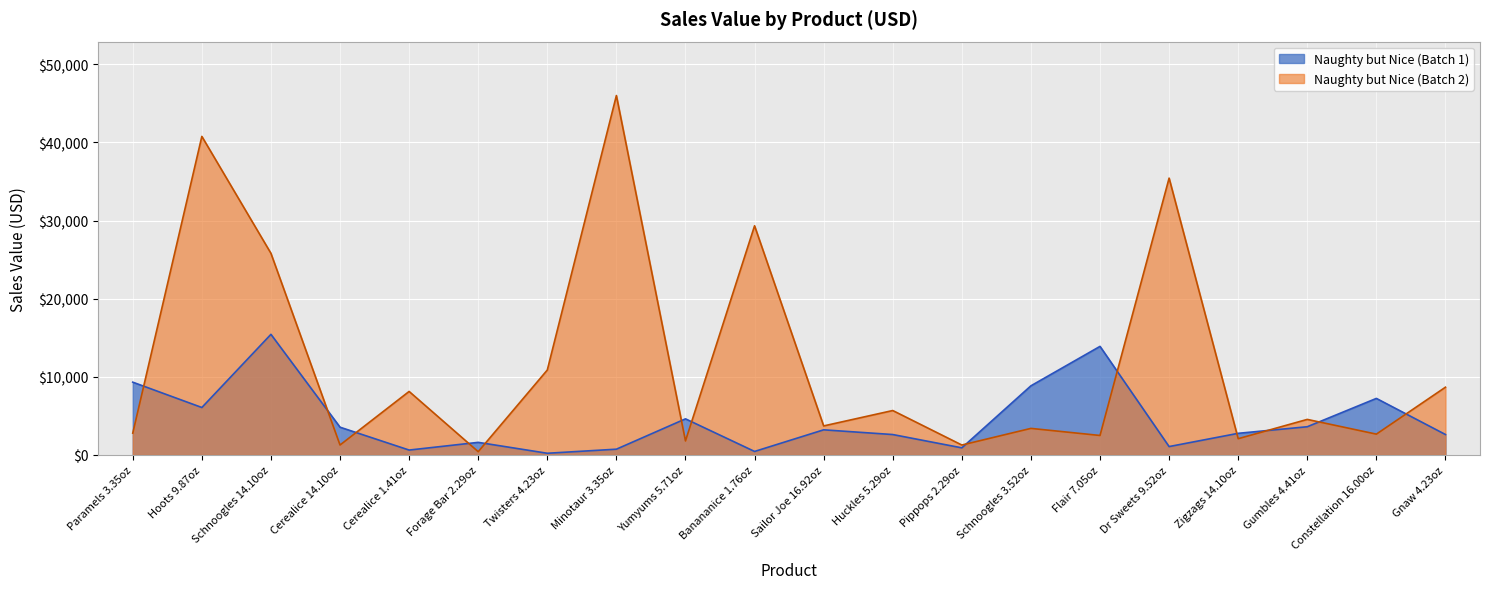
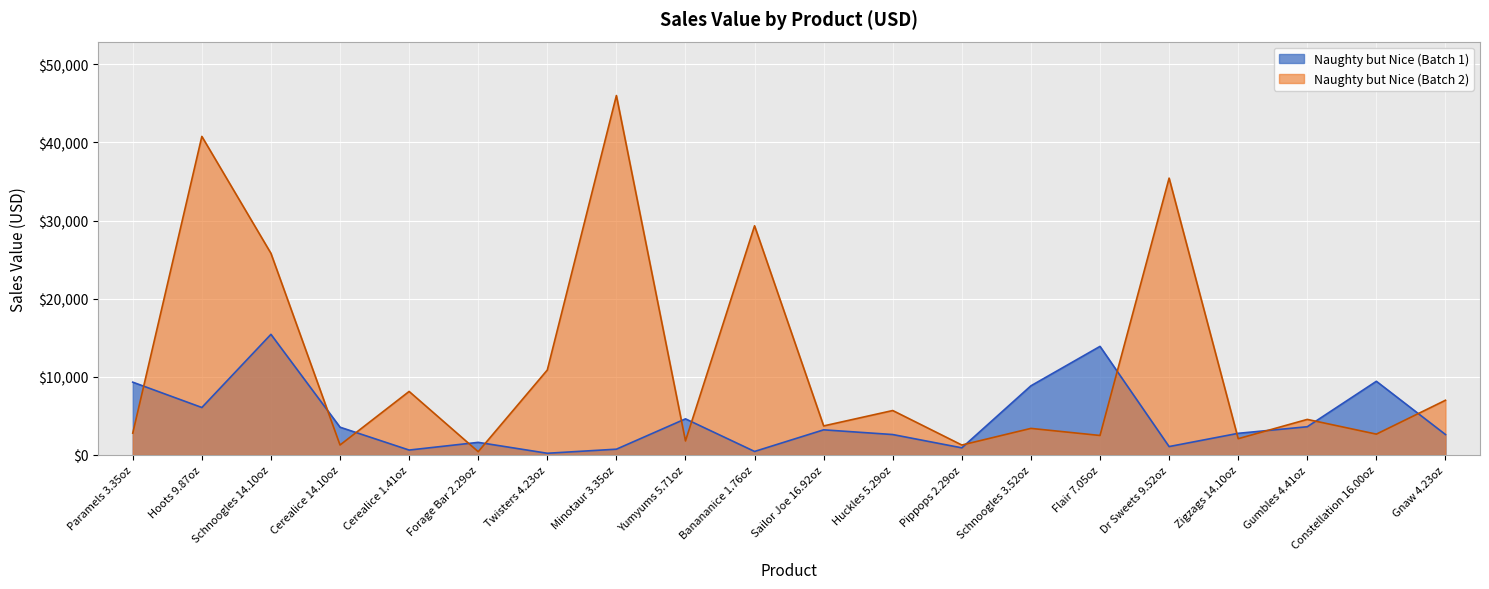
Naughty but Nice (Batch 1), Constellation 16.00oz: $7,000 -> $9,000
Naughty but Nice (Batch 2), Gnaw 4.23oz: $9,000 -> $7,000
